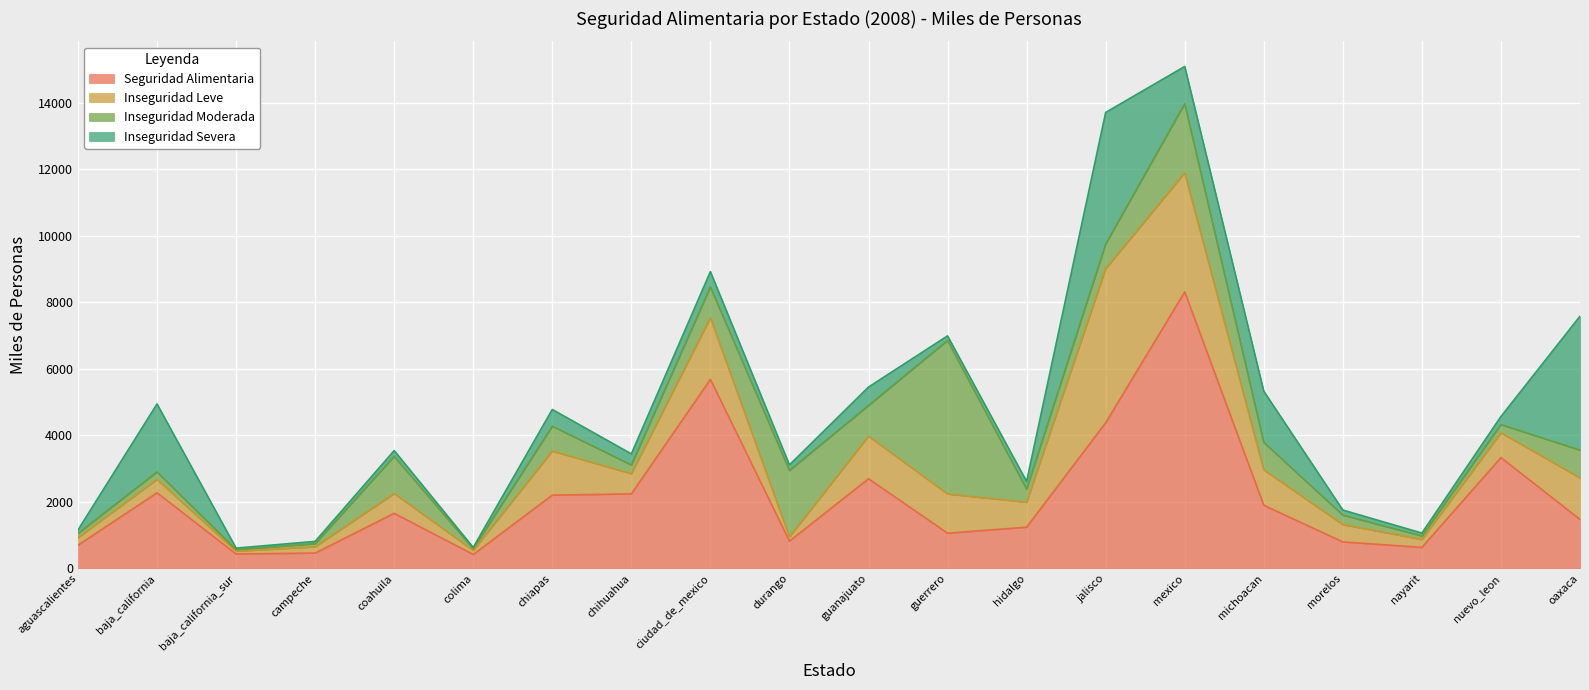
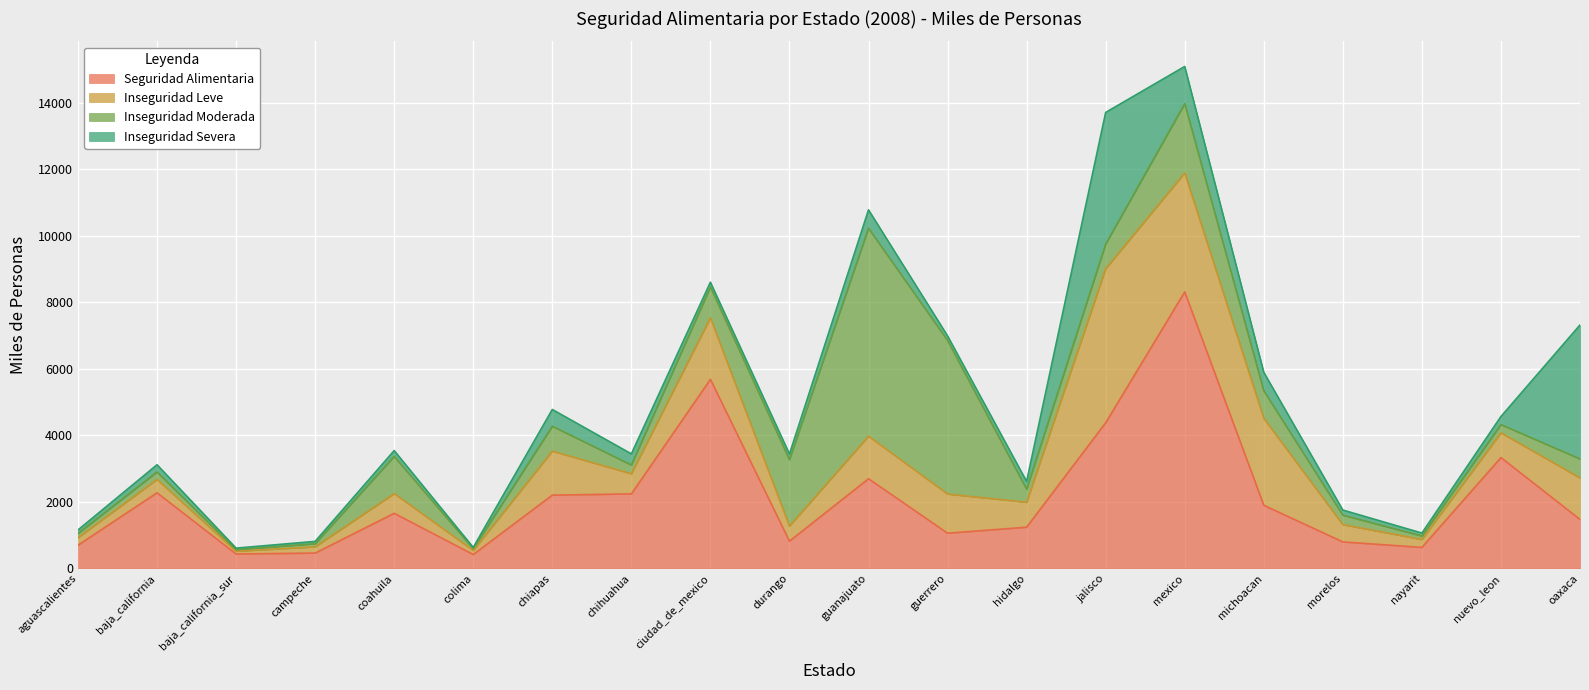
Inseguridad Severa, baja_california: 2000 -> 200
Inseguridad Severa, ciudad_de_mexico: 500 -> 100
Inseguridad Leve, durango: 100 -> 500
Inseguridad Moderada, guanajuato: 900 -> 6300
Inseguridad Leve, michoacan: 1100 -> 2600
Inseguridad Severa, michoacan: 1500 -> 600
Inseguridad Moderada, oaxaca: 800 -> 600
